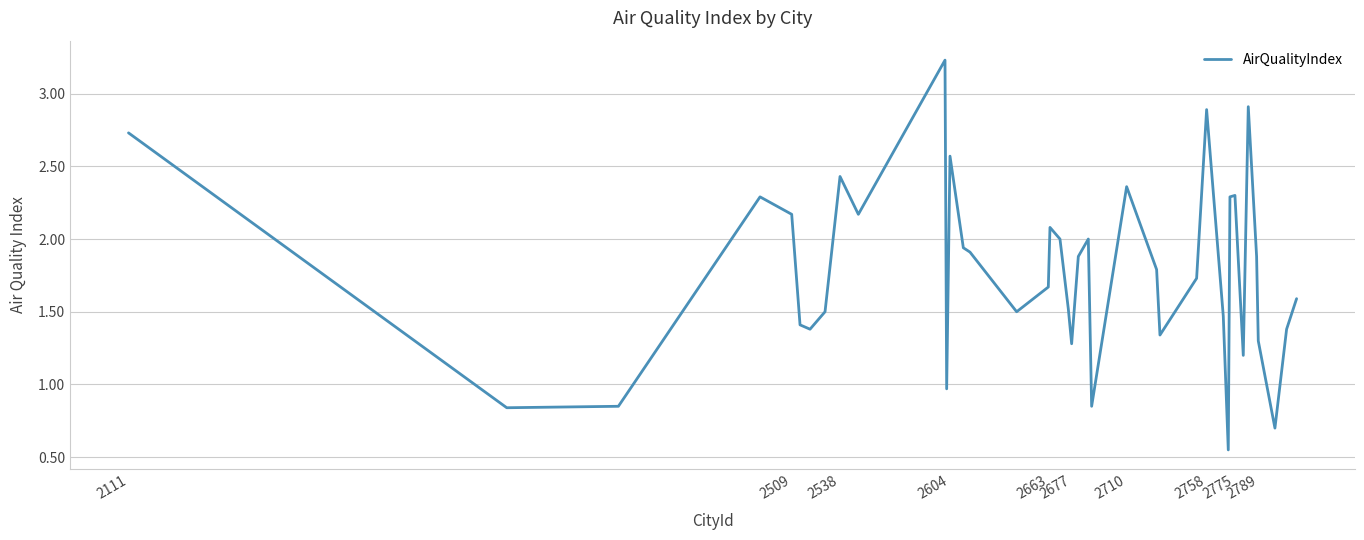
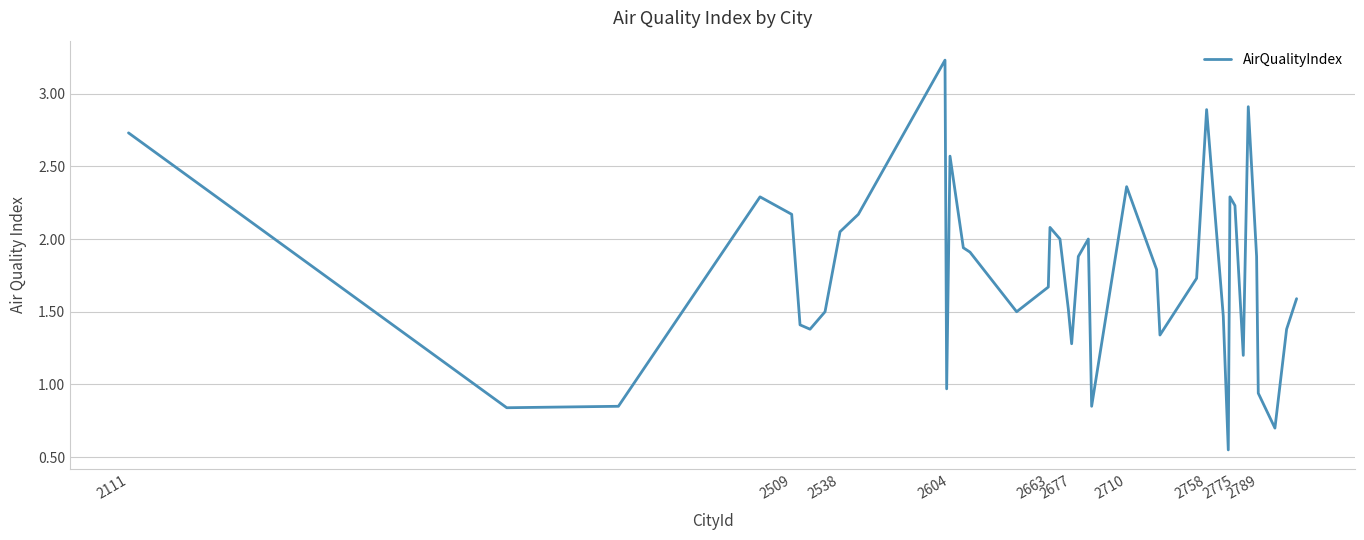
2538: 2.43 -> 2.05
2775: 2.30 -> 2.23
2789: 1.30 -> 0.94
